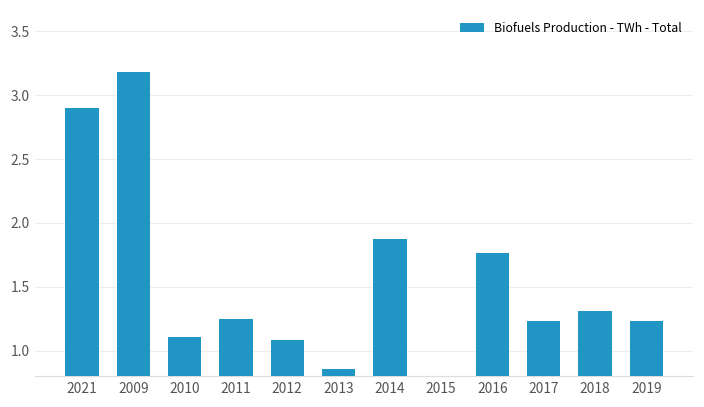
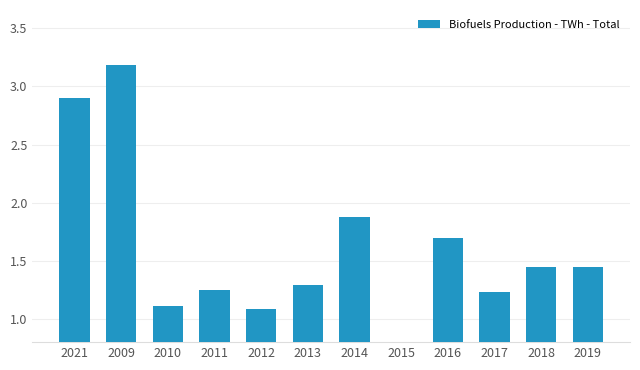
2013: 0.85 -> 1.29
2016: 1.76 -> 1.69
2018: 1.31 -> 1.45
2019: 1.23 -> 1.45
